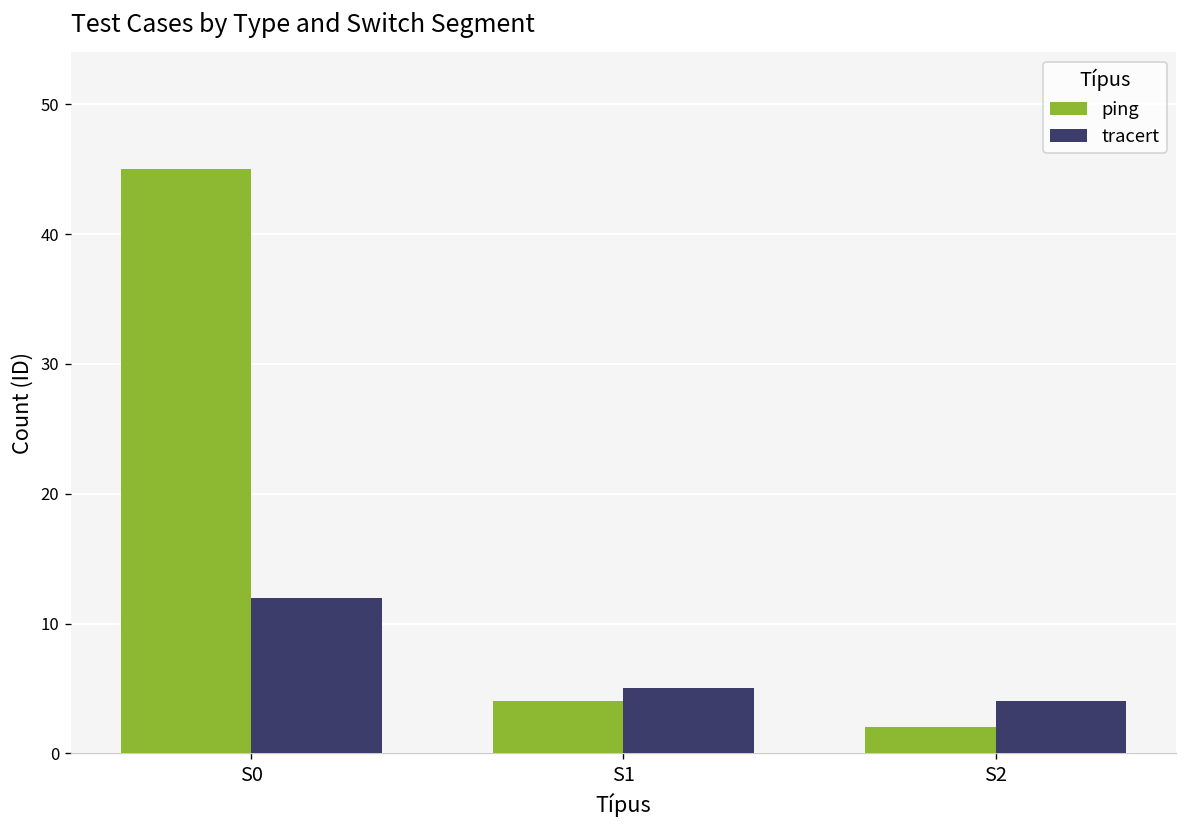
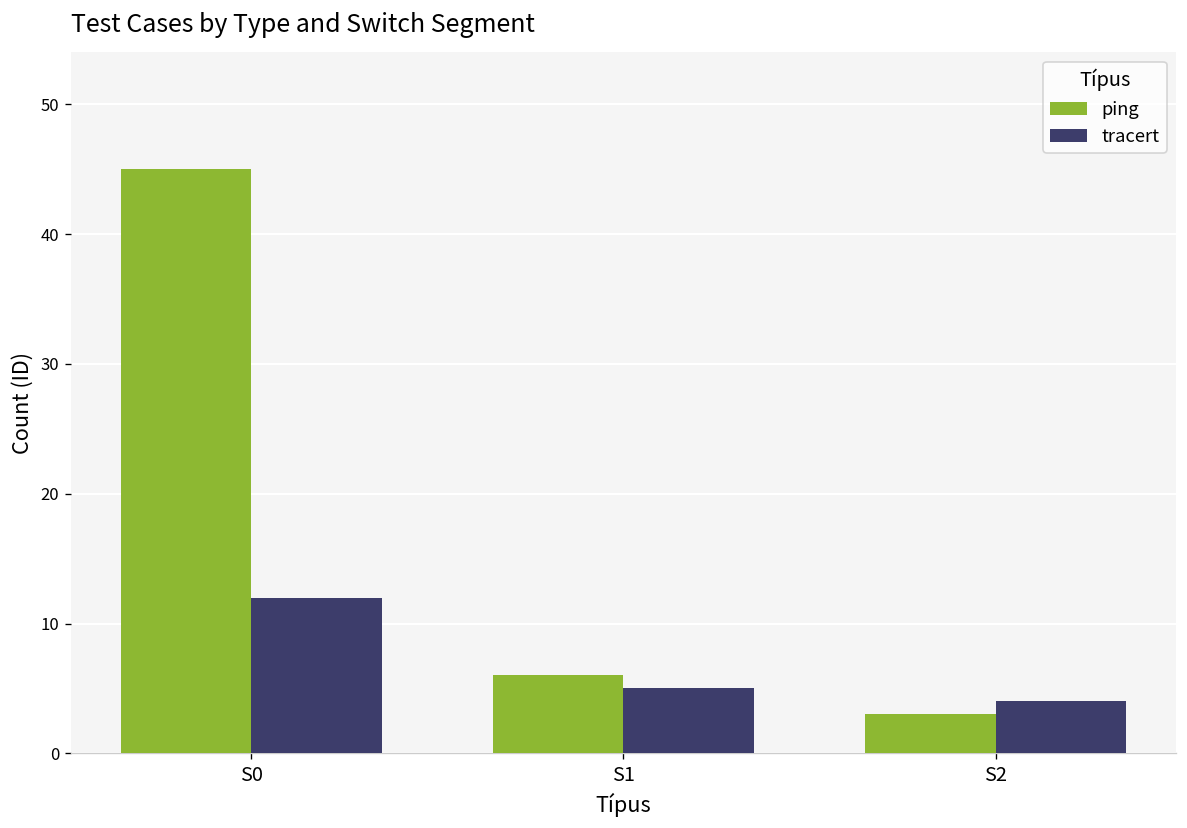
ping, S1: 4 -> 6
ping, S2: 2 -> 3
